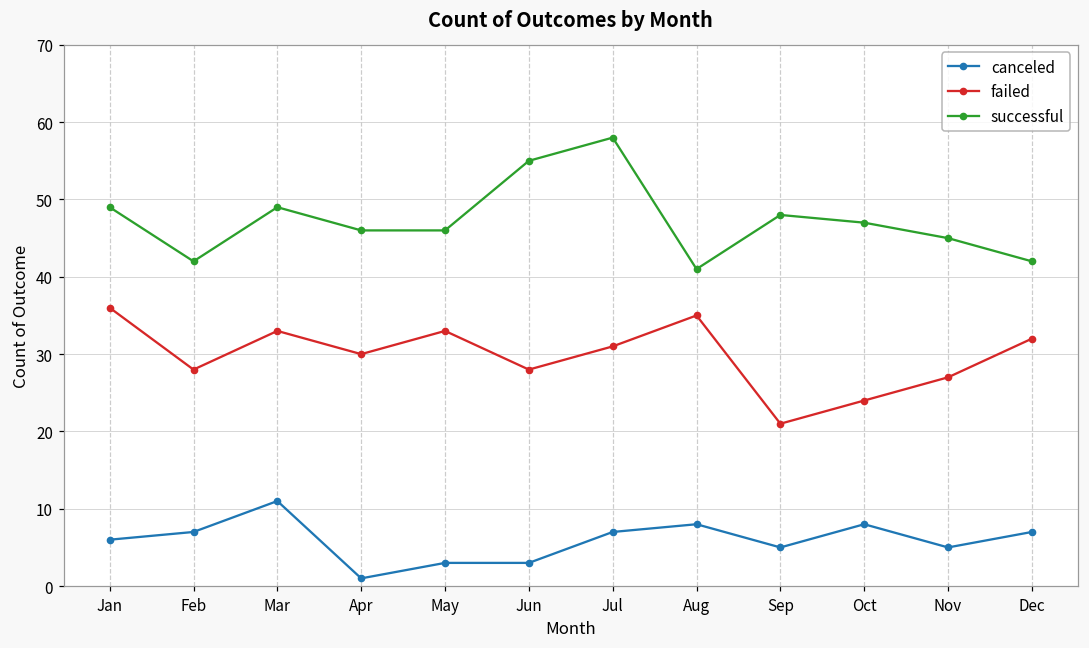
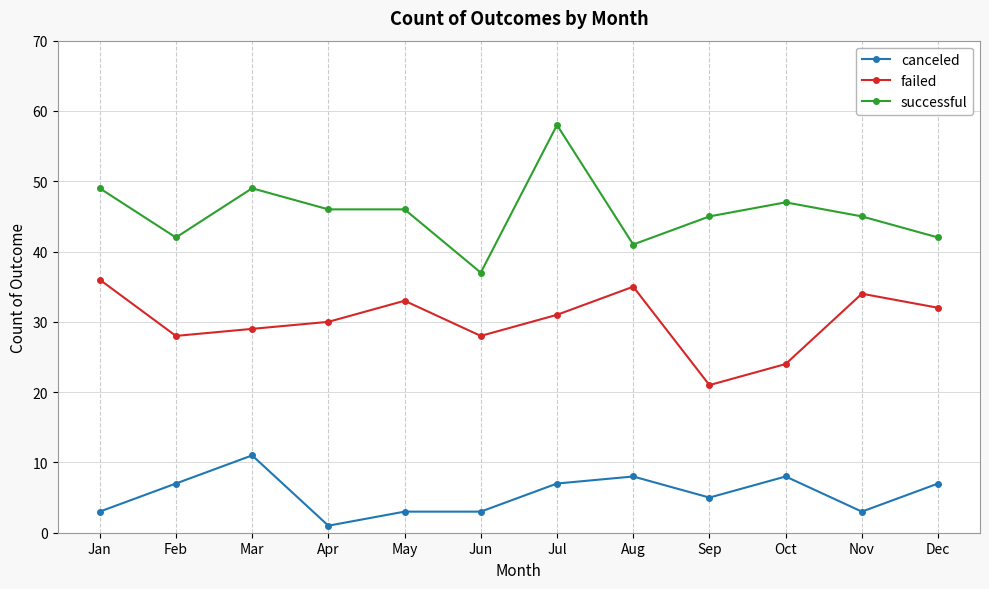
canceled, Jan: 6 -> 3
failed, Mar: 33 -> 29
successful, Jun: 55 -> 37
successful, Sep: 48 -> 45
canceled, Nov: 5 -> 3
failed, Nov: 27 -> 34
